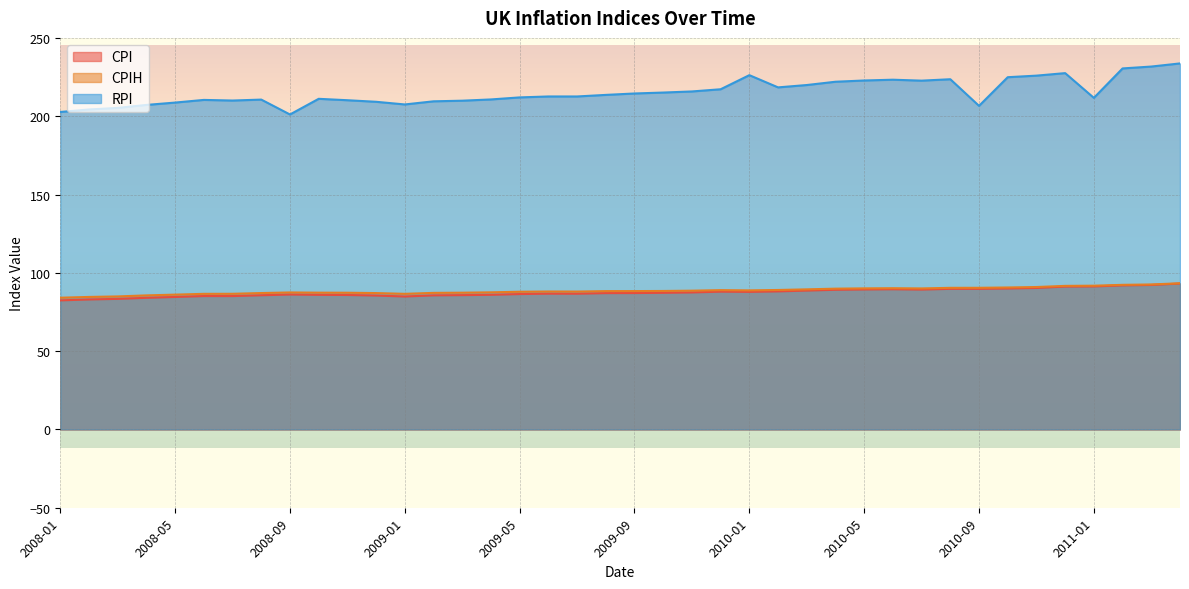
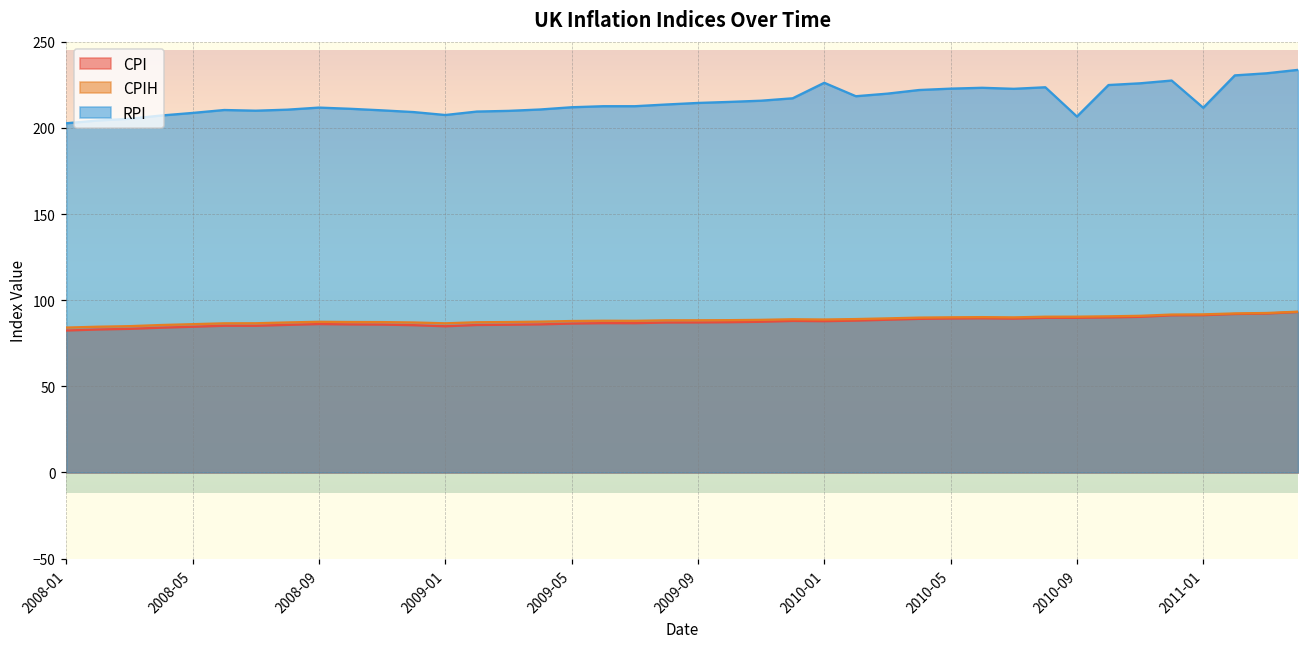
RPI, 2008-09: 201 -> 212
